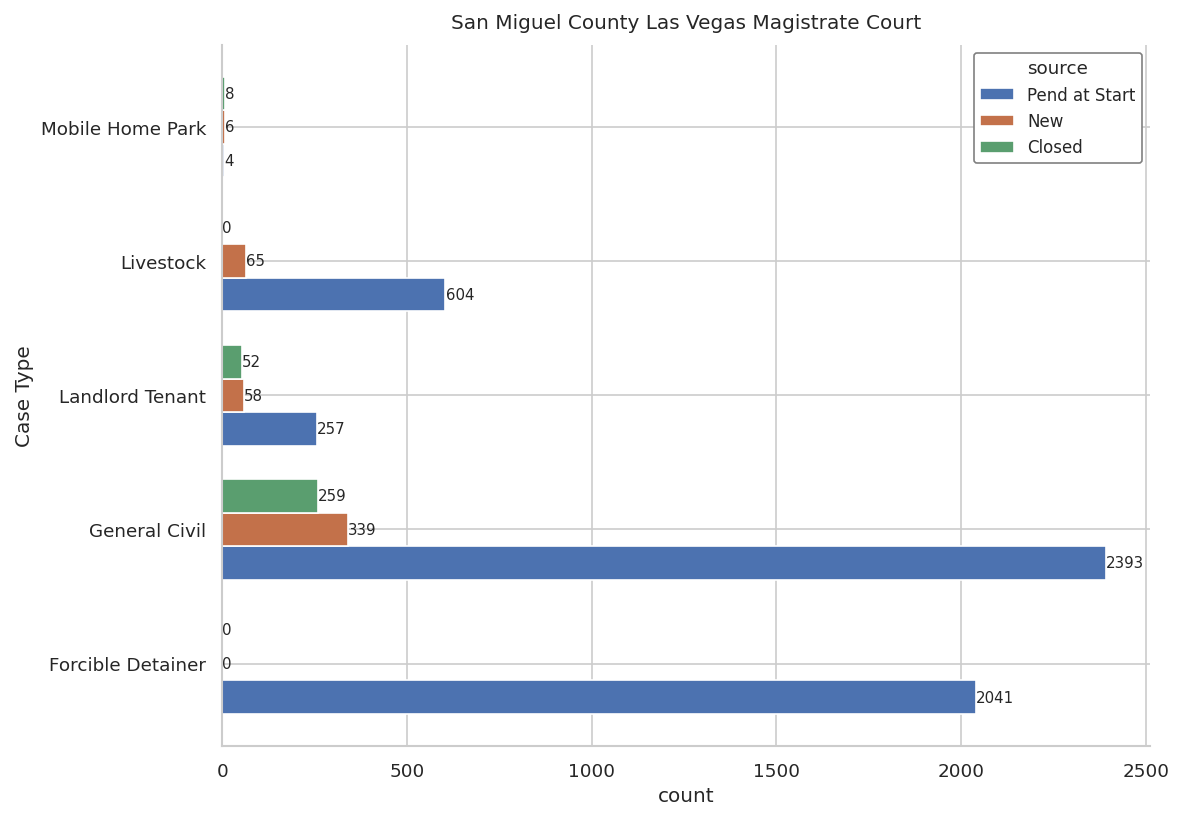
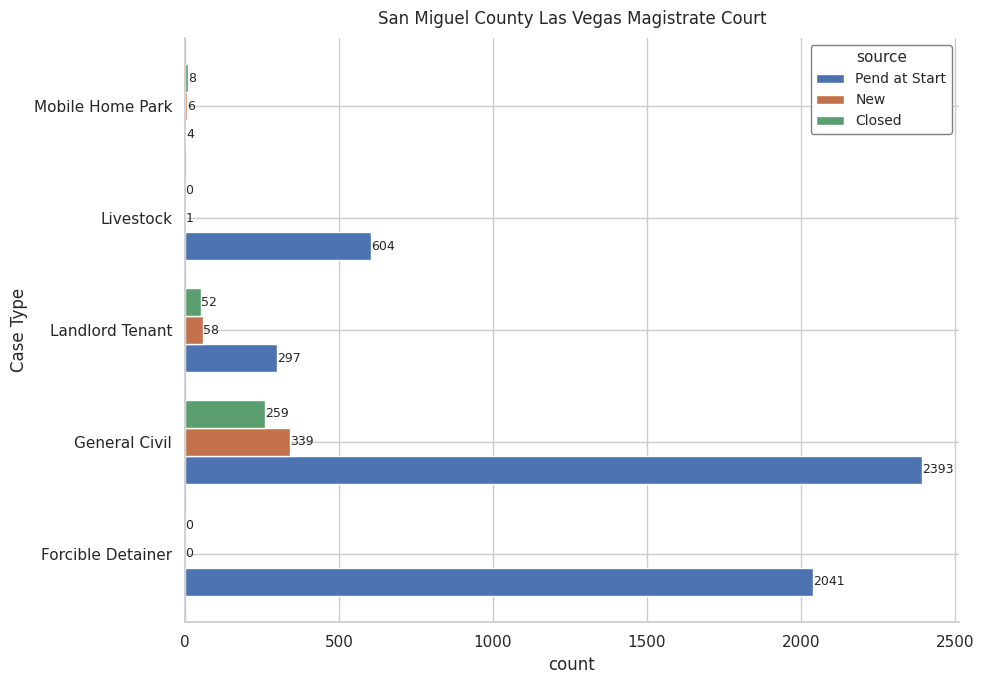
New, Livestock: 65 -> 1
Pend at Start, Landlord Tenant: 257 -> 297
